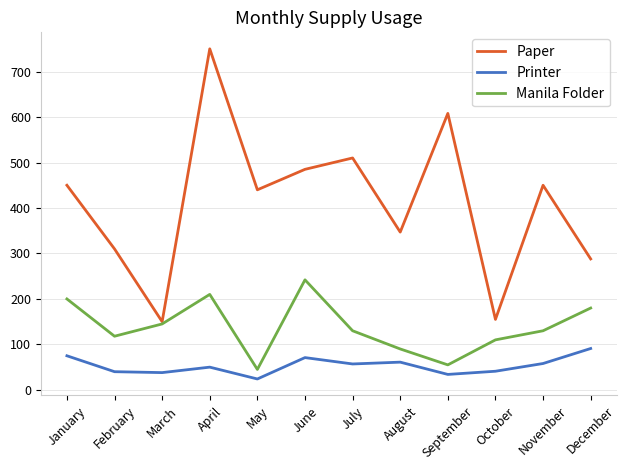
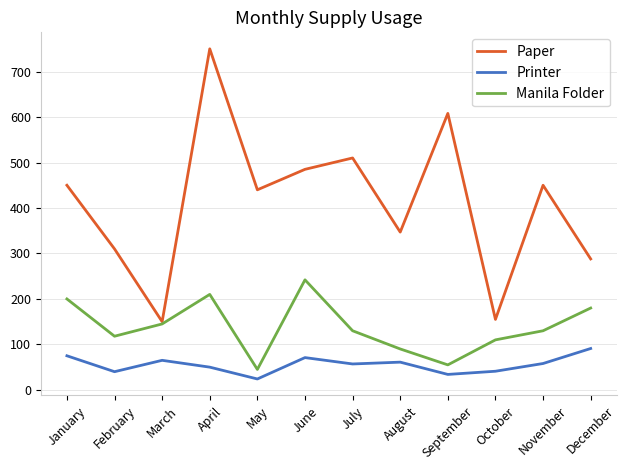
Printer, March: 40 -> 70
